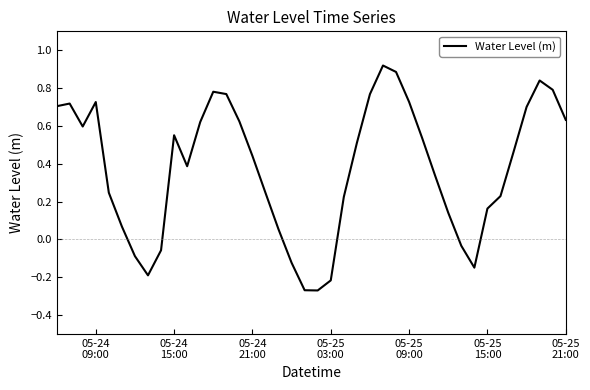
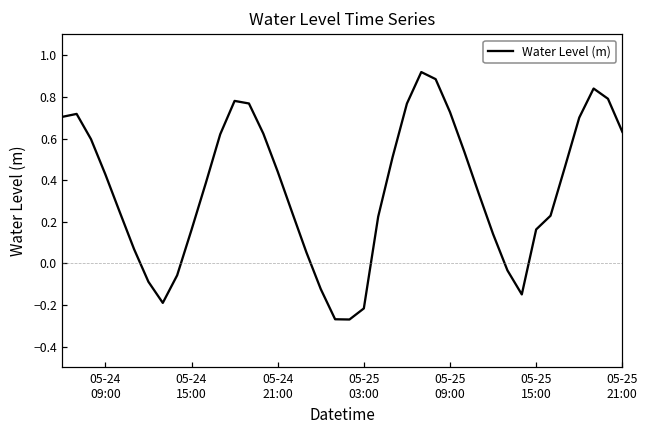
05-24 09:00: 0.73 -> 0.43
05-24 15:00: 0.55 -> 0.16
